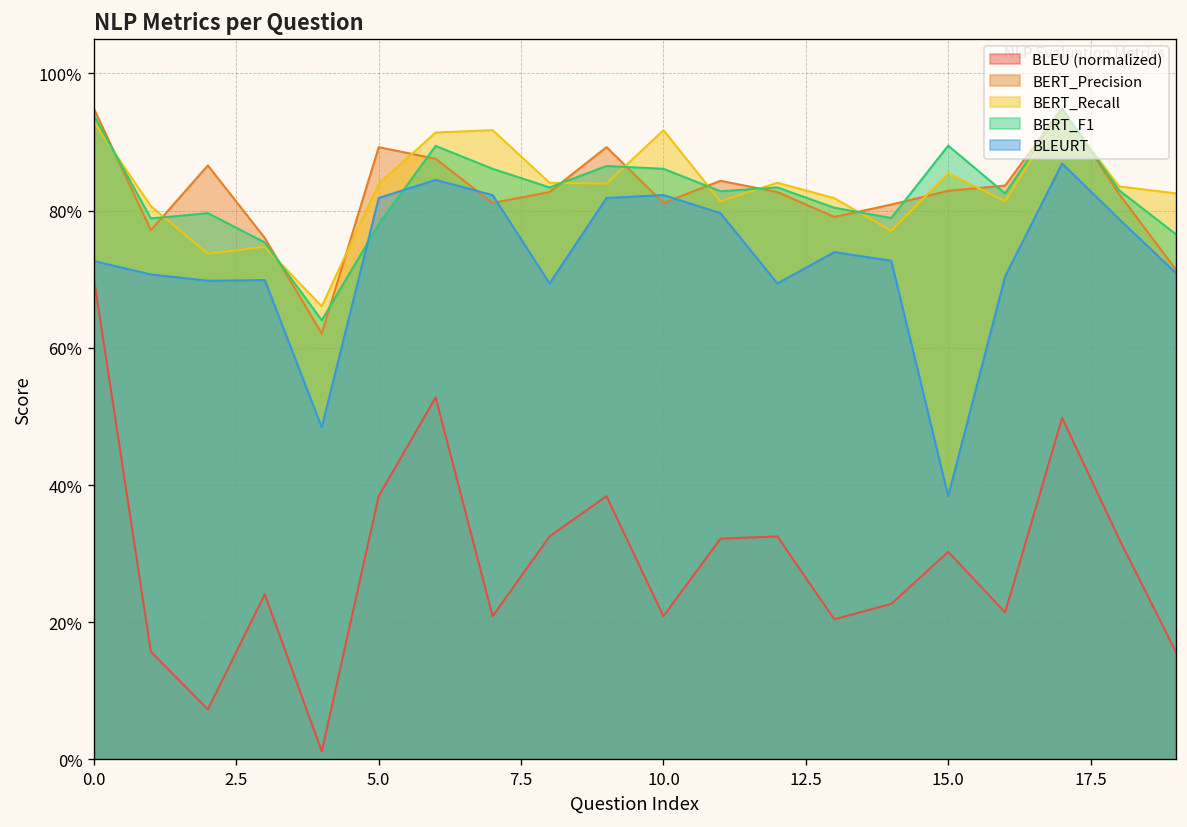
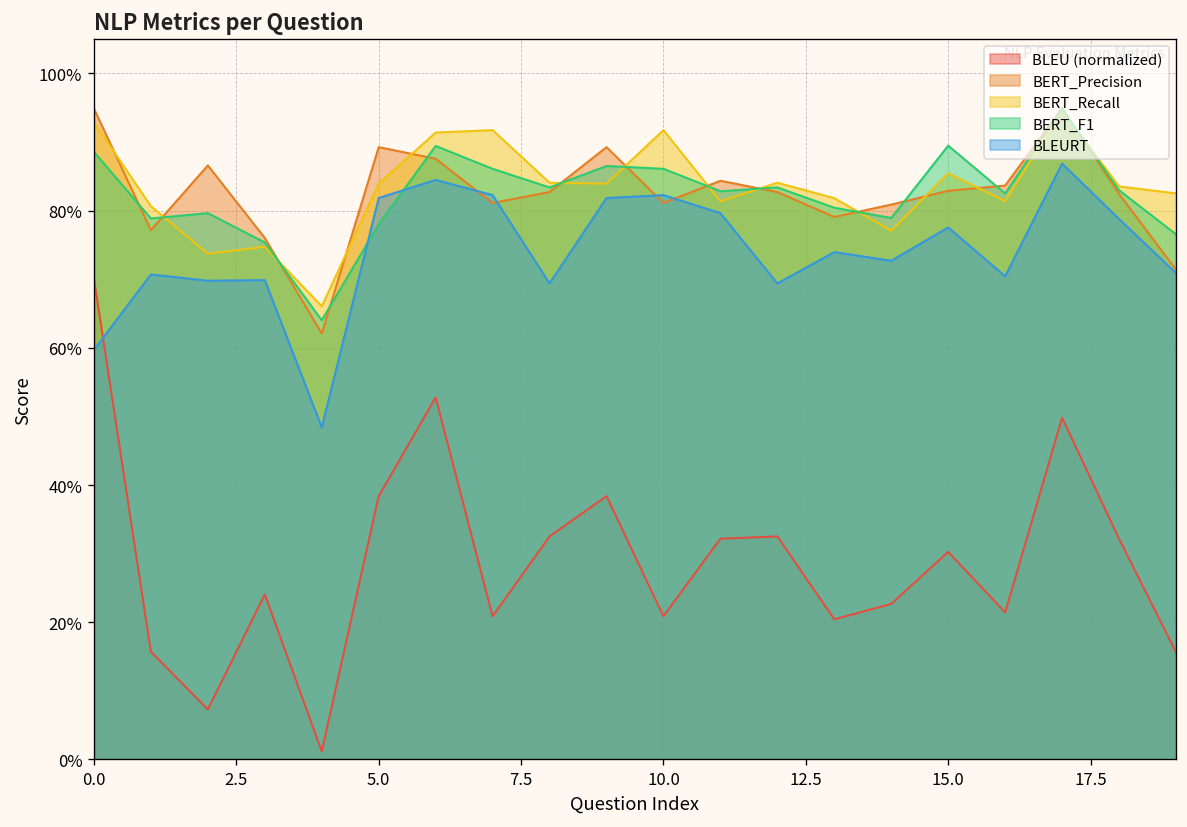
BERT_F1, 0.0: 94% -> 89%
BLEURT, 0.0: 73% -> 60%
BLEURT, 15.0: 38% -> 78%
